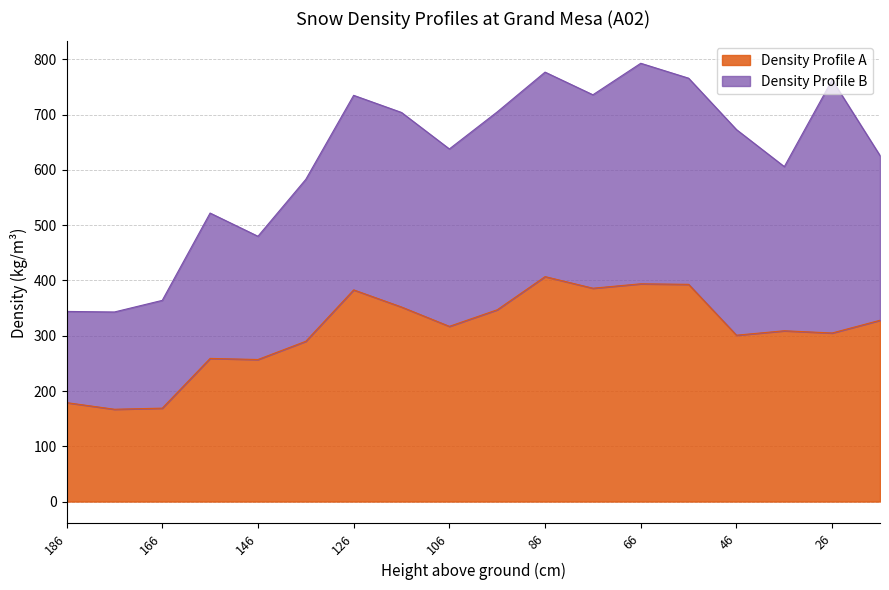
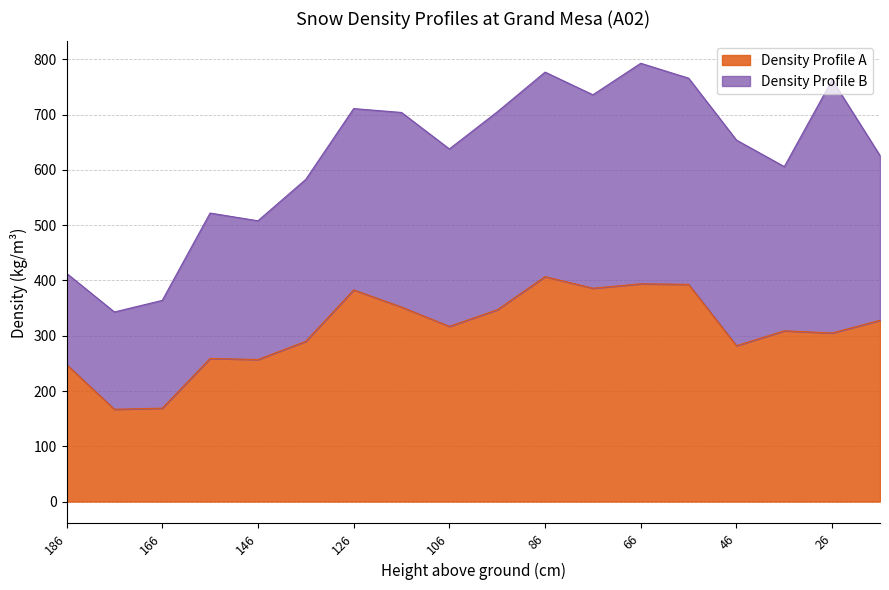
Density Profile A, 186: 180 -> 250
Density Profile B, 146: 220 -> 250
Density Profile B, 126: 350 -> 330
Density Profile A, 46: 300 -> 280
